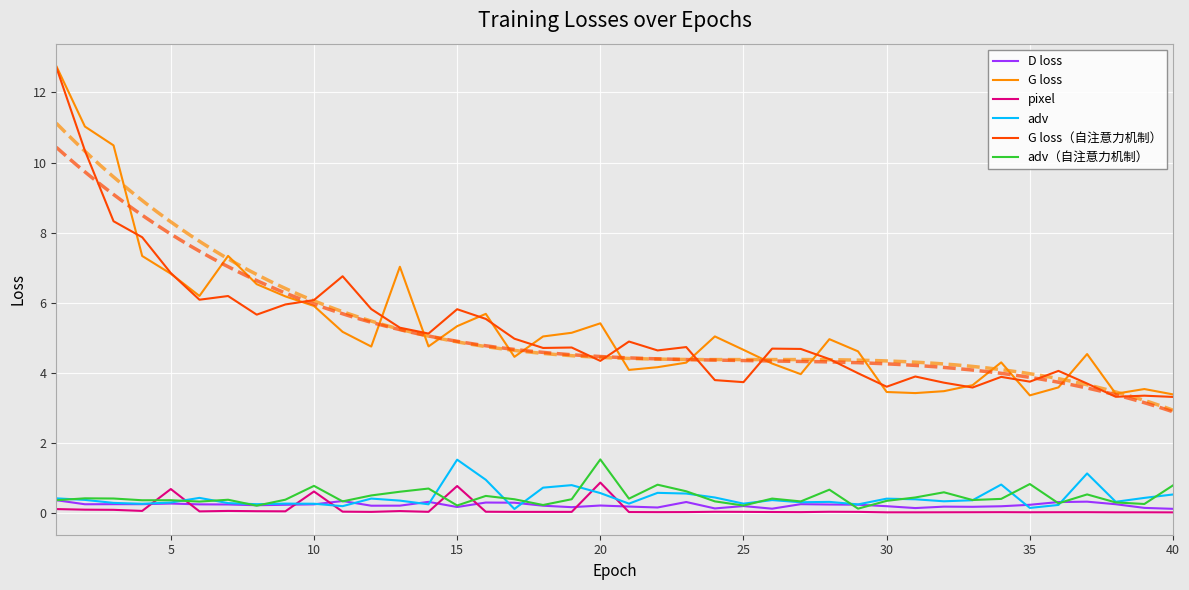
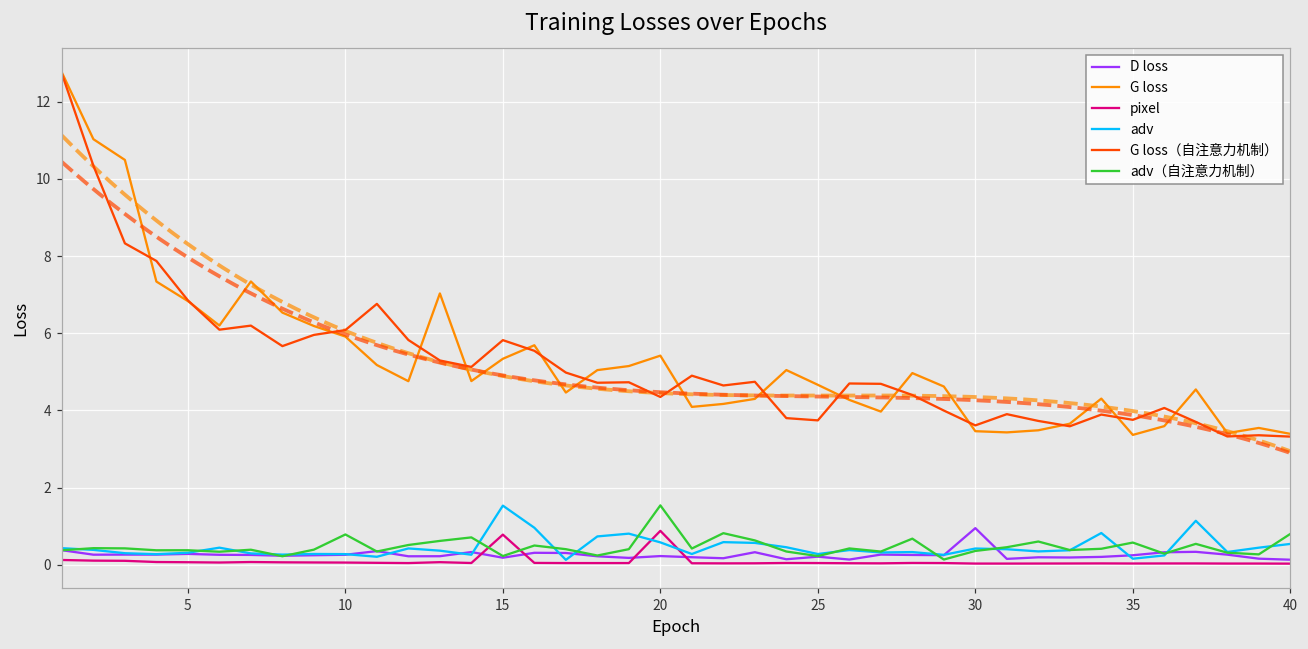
pixel, 5: 0.7 -> 0.1
pixel, 10: 0.6 -> 0.1
D loss, 30: 0.2 -> 0.9
adv（自注意力机制）, 35: 0.8 -> 0.6
